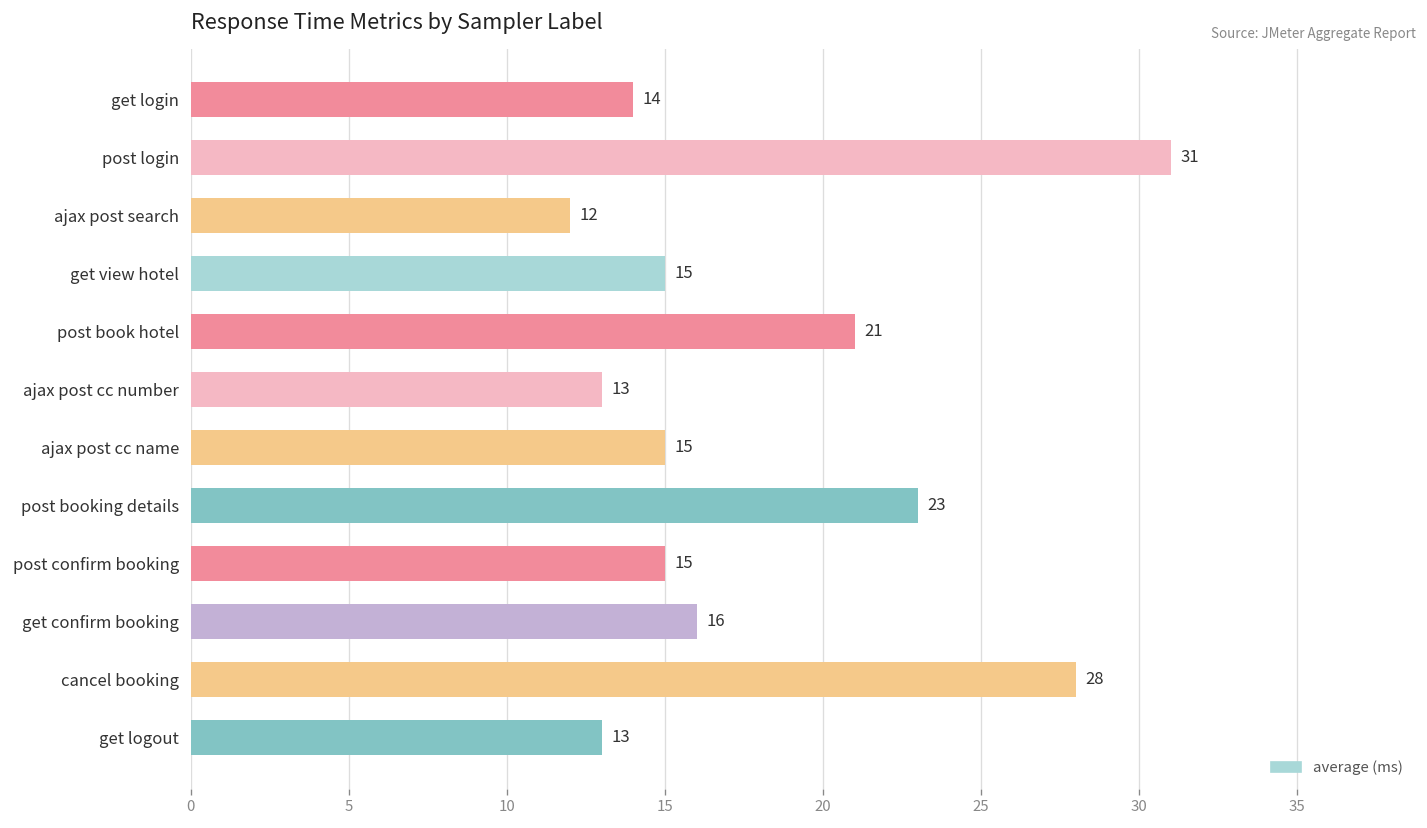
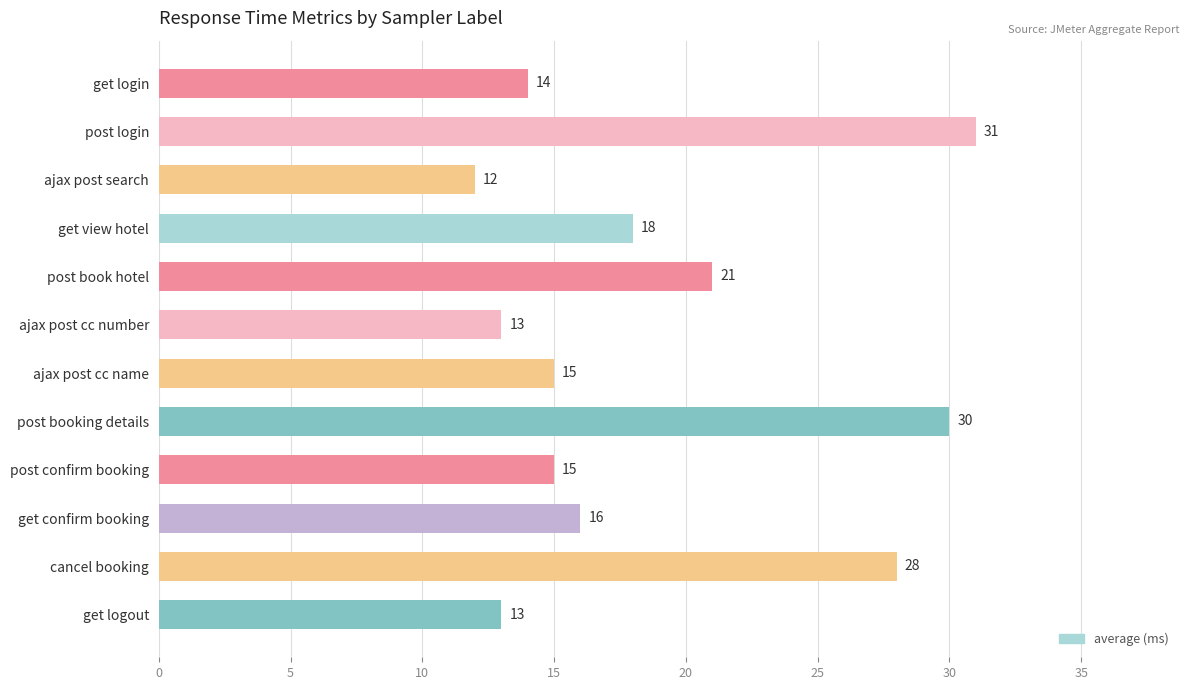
get view hotel: 15 -> 18
post booking details: 23 -> 30
